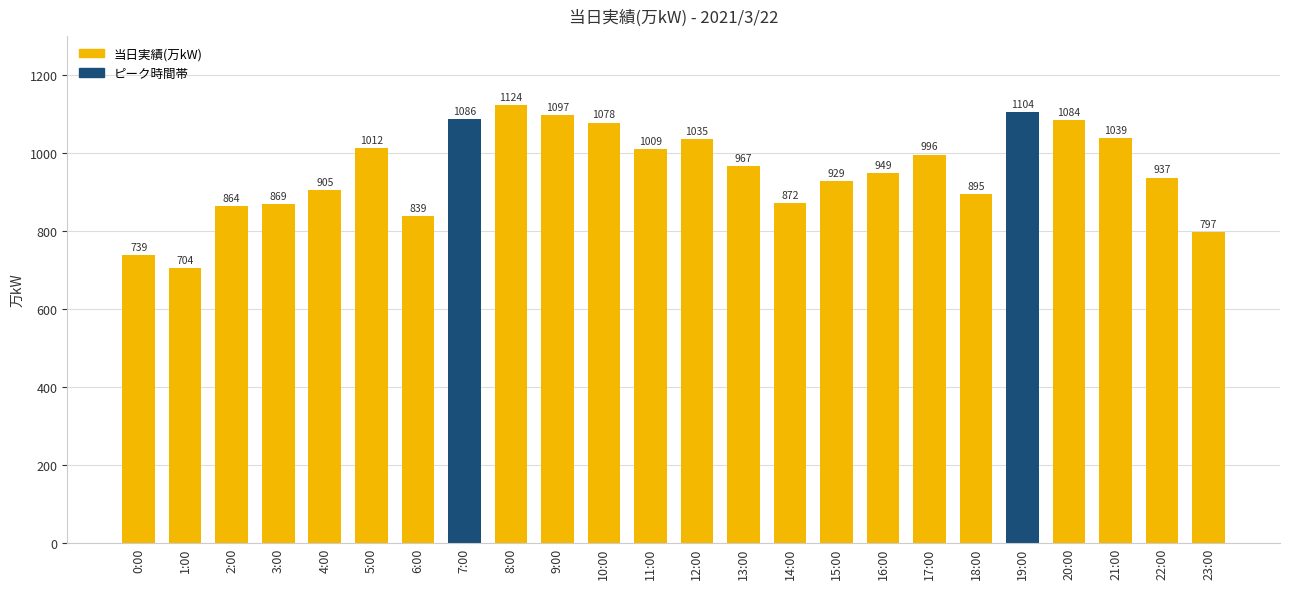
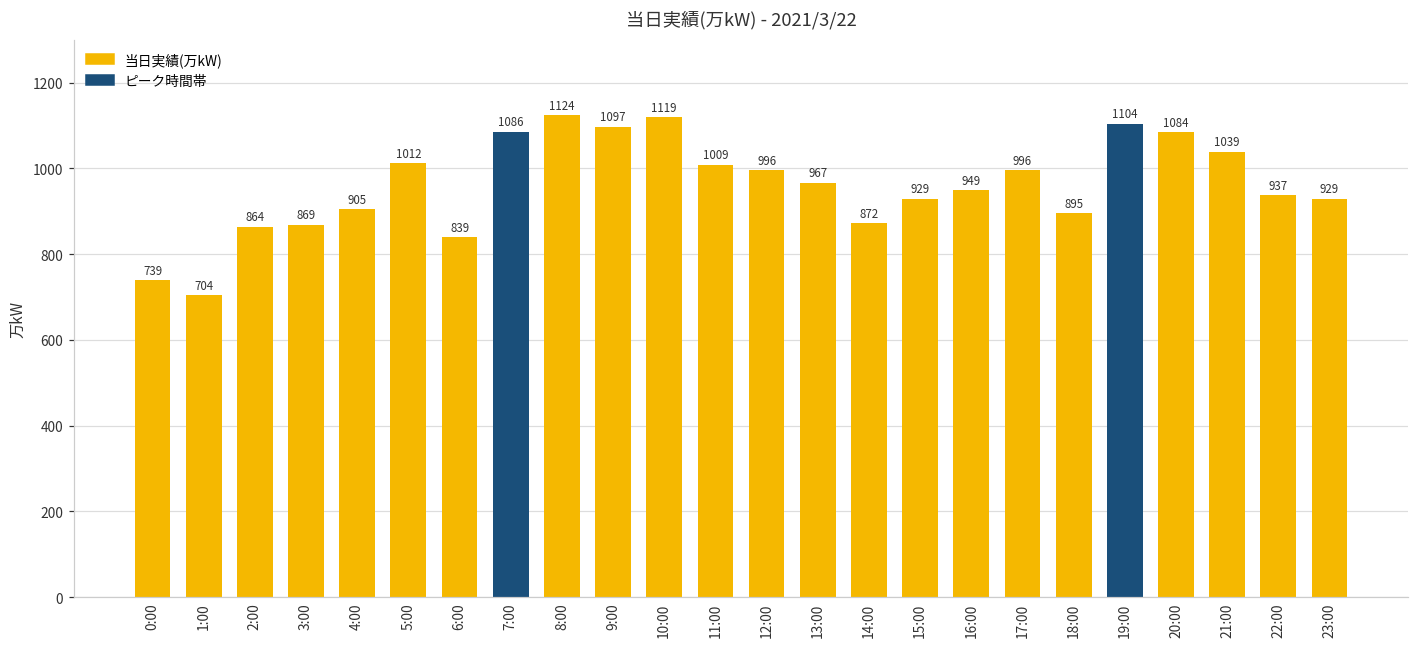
10:00: 1078 -> 1119
12:00: 1035 -> 996
23:00: 797 -> 929
